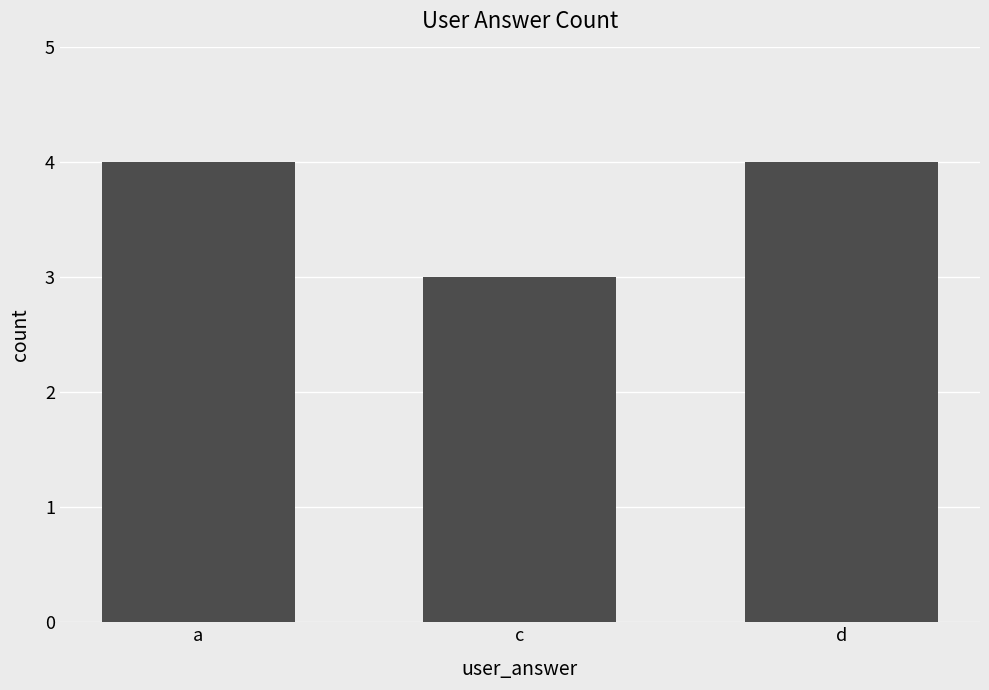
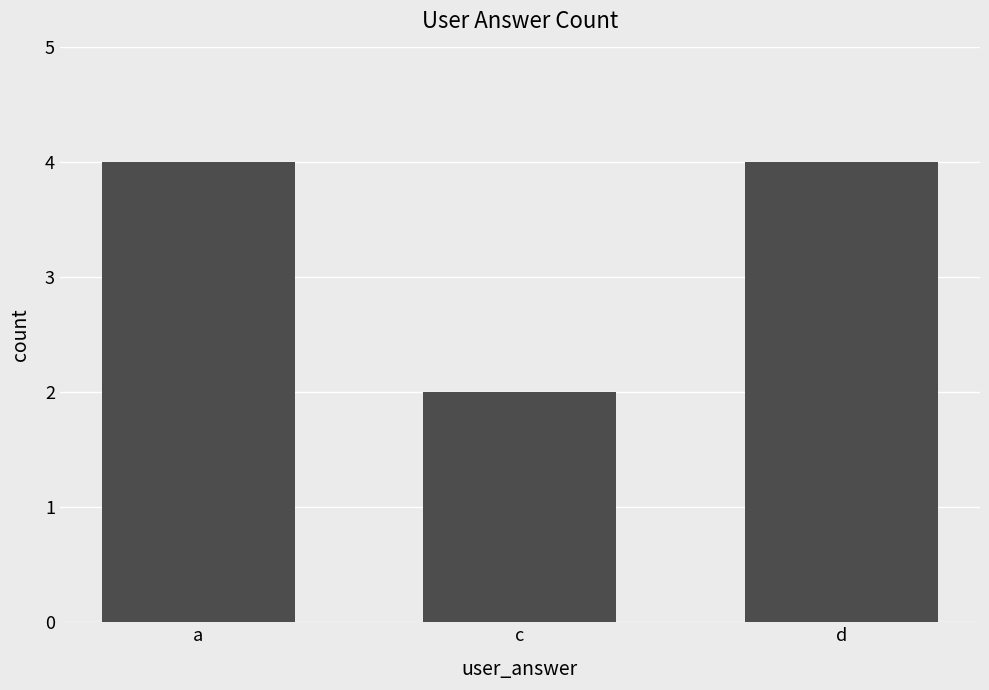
c: 3 -> 2
